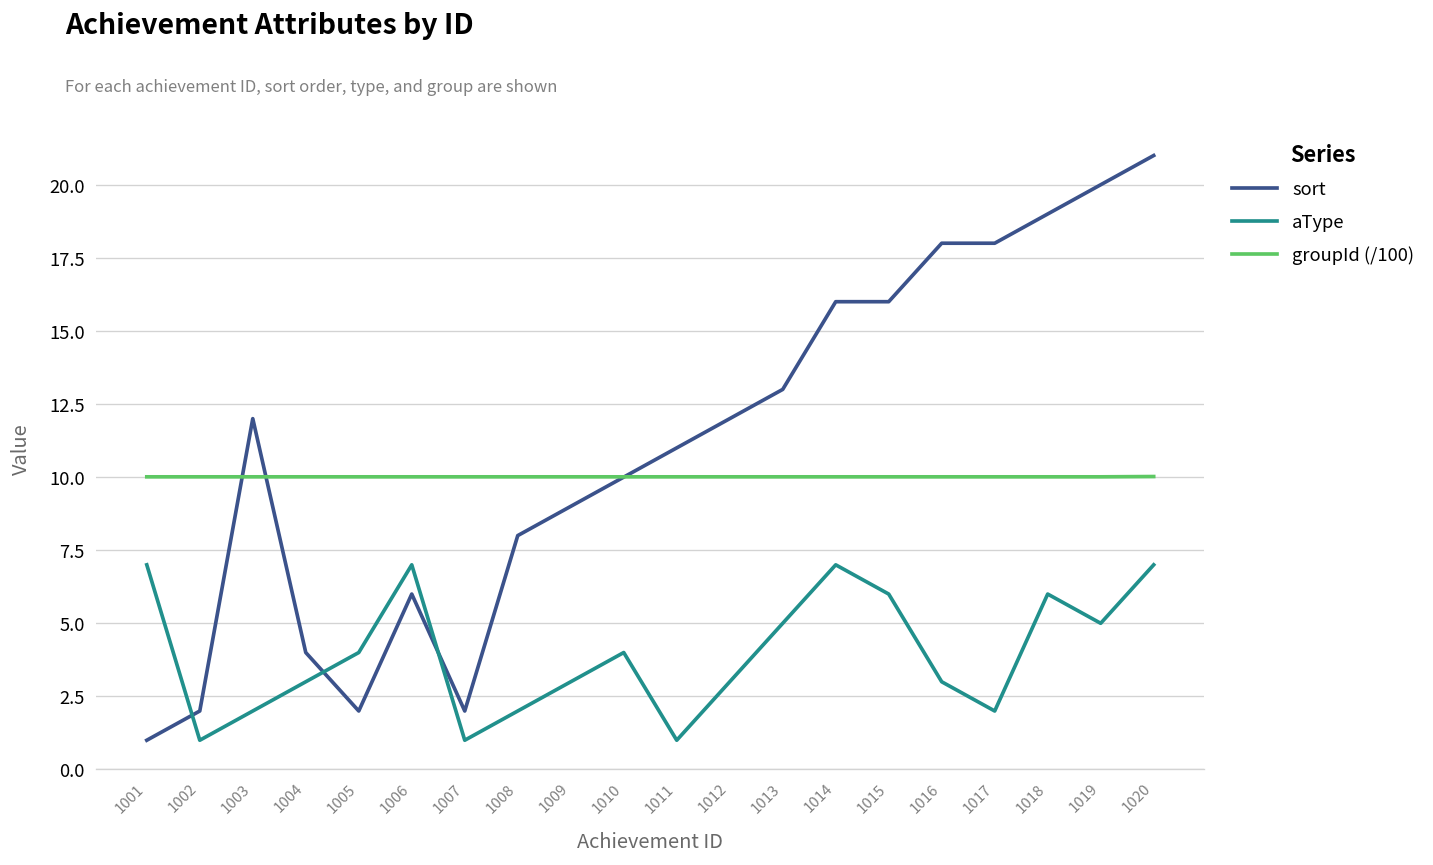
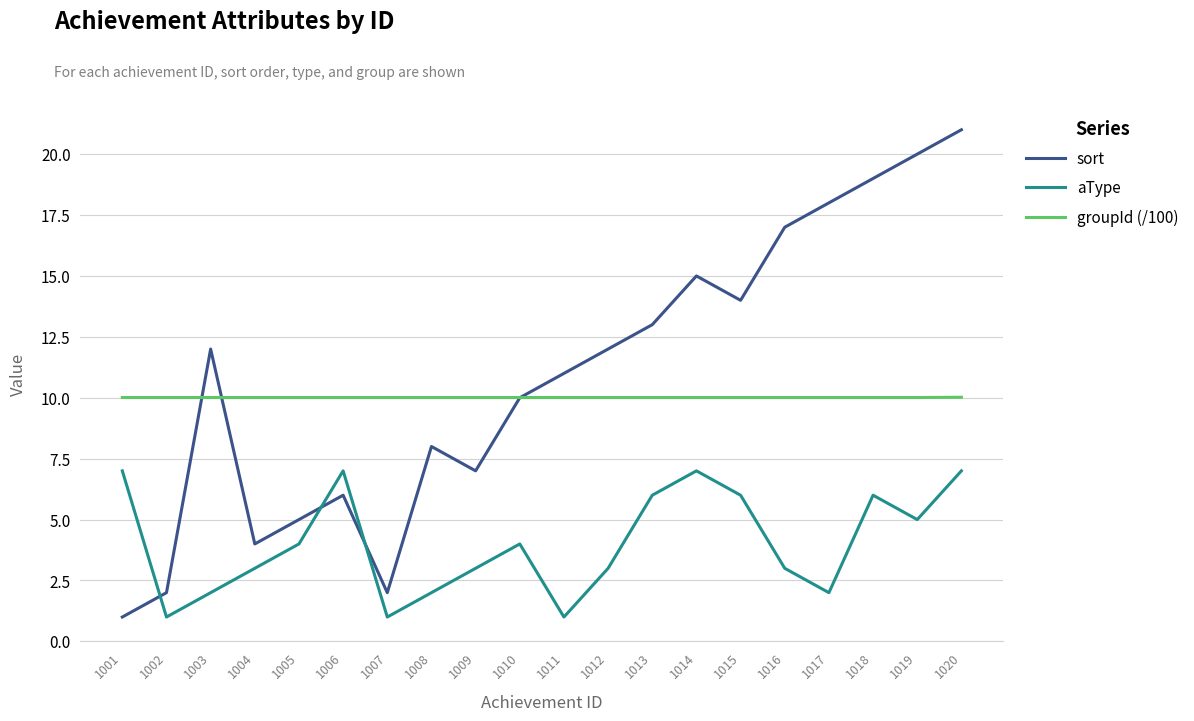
sort, 1005: 2 -> 5
sort, 1009: 9 -> 7
aType, 1013: 5 -> 6
sort, 1014: 16 -> 15
sort, 1015: 16 -> 14
sort, 1016: 18 -> 17
